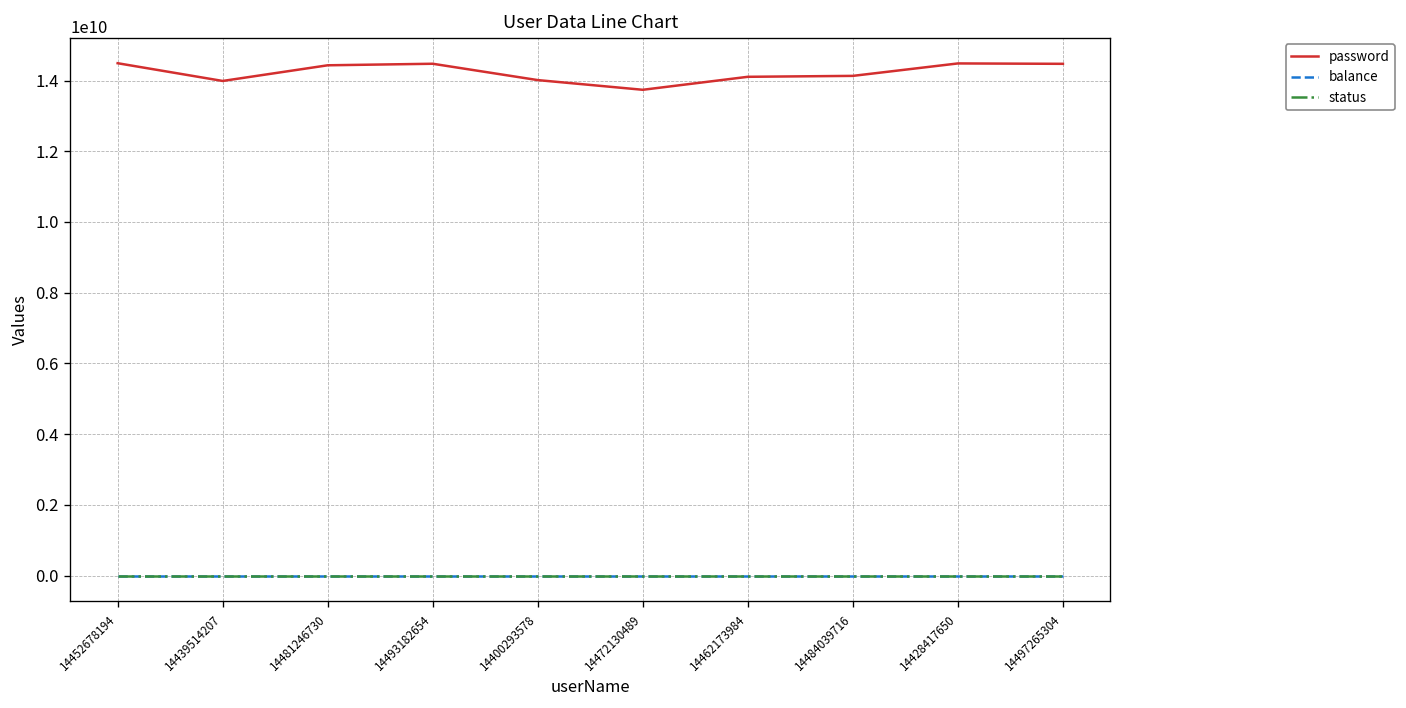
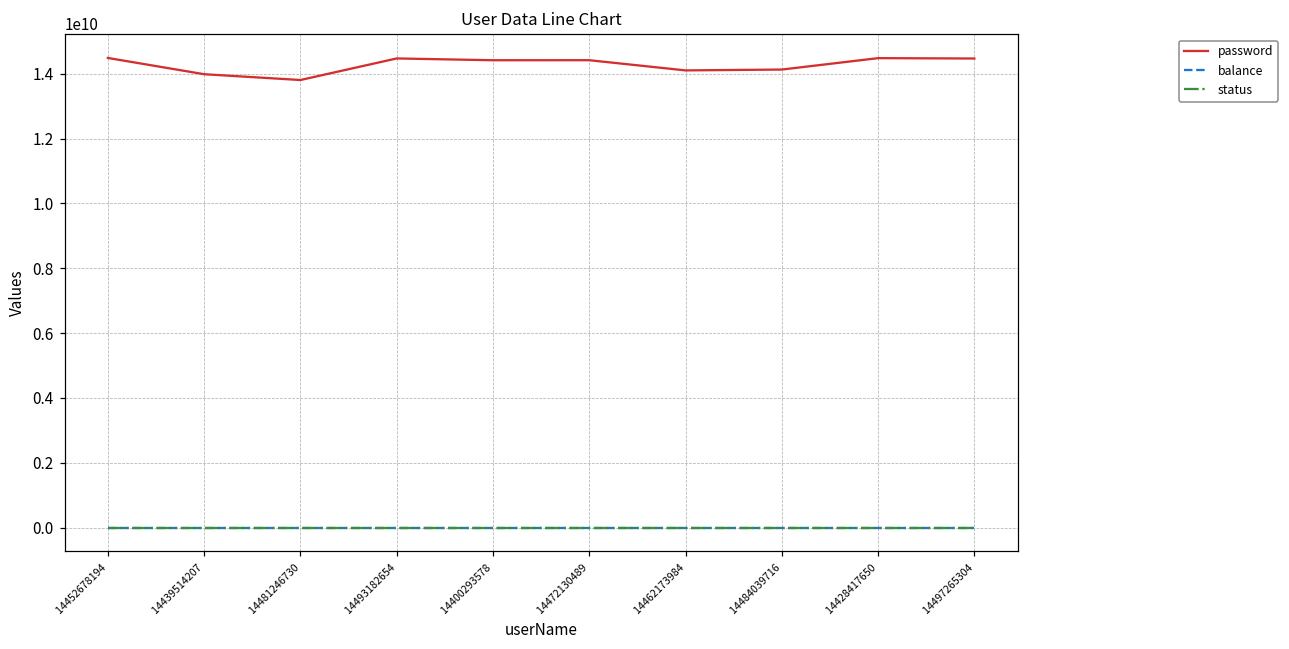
password, 14481246730: 14400000000 -> 13800000000
password, 14400293578: 14000000000 -> 14400000000
password, 14472130489: 13700000000 -> 14400000000
